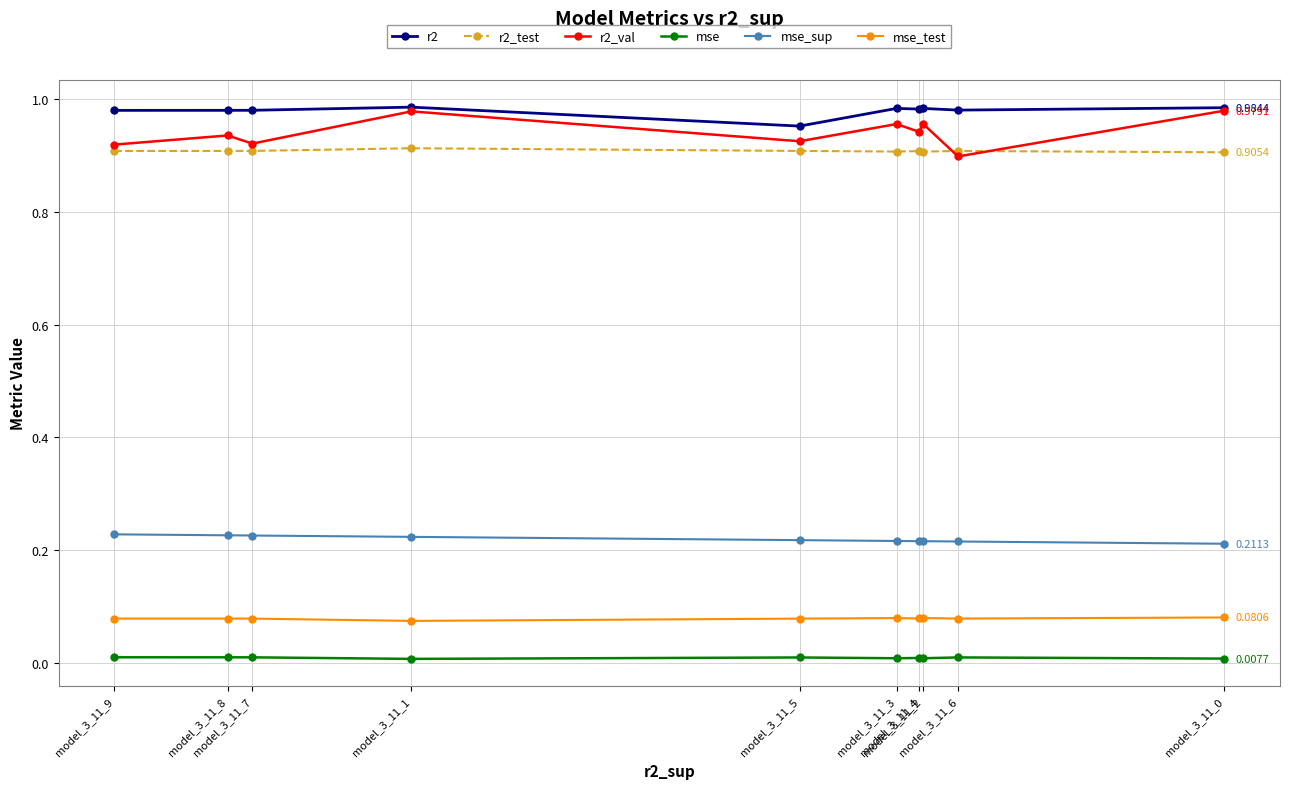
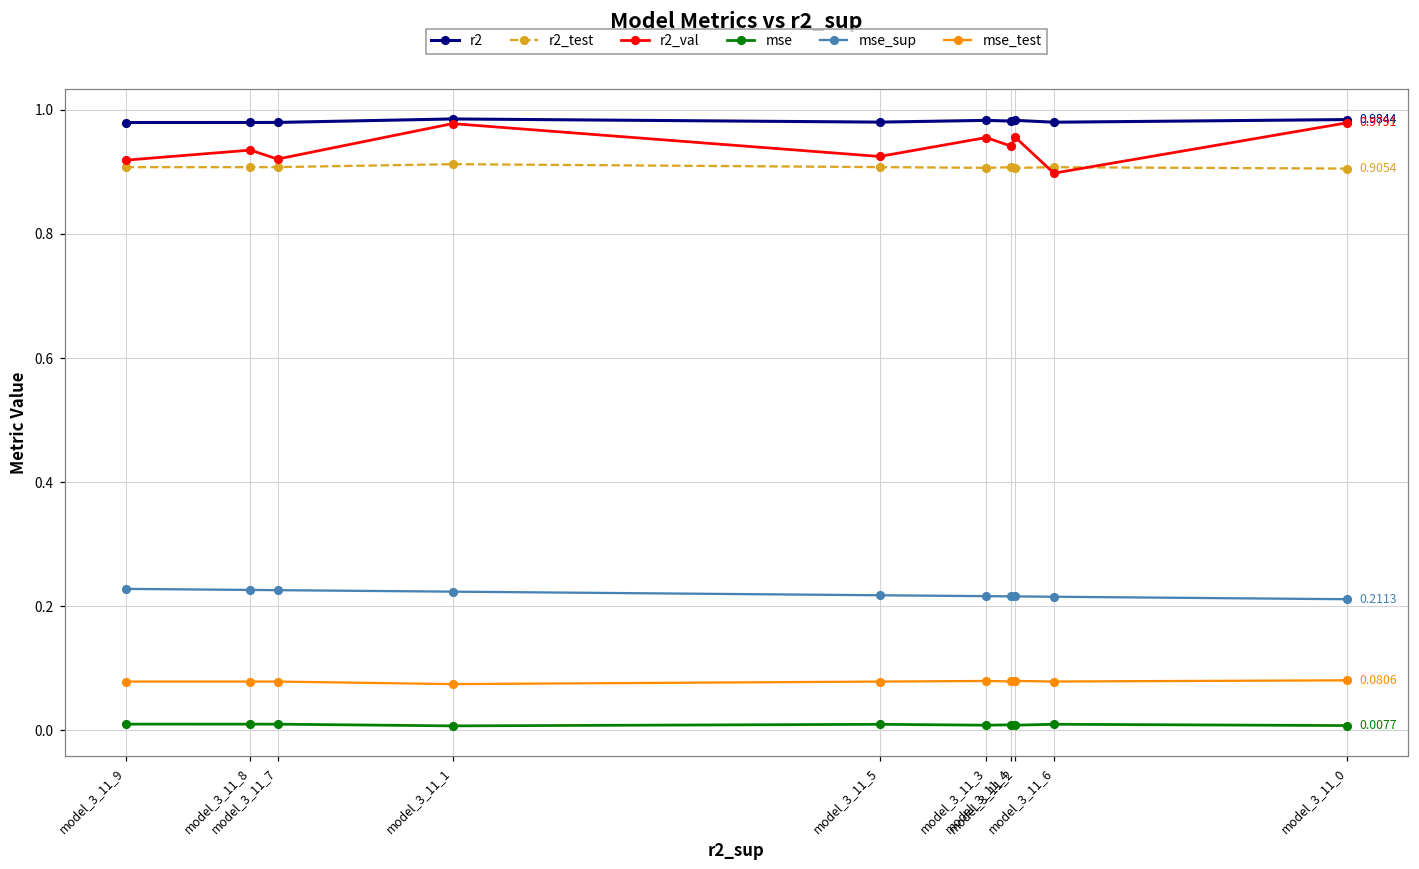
r2, model_3_11_5: 0.95 -> 0.98
